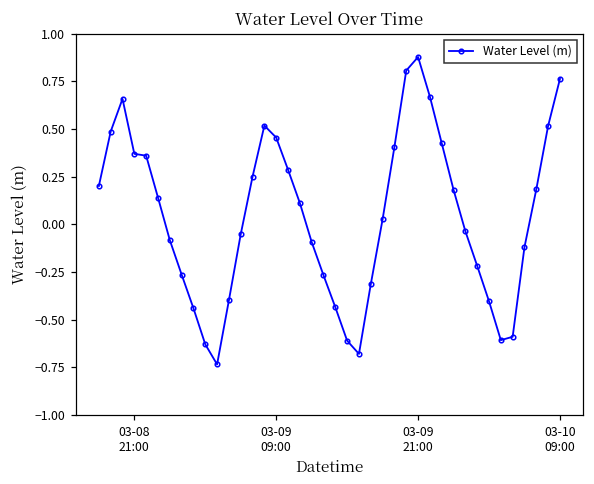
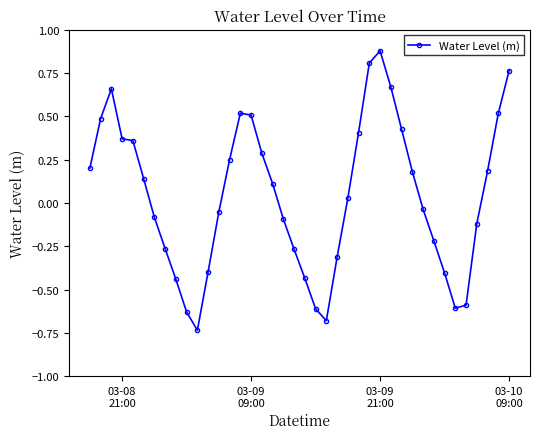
03-09 09:00: 0.46 -> 0.51
